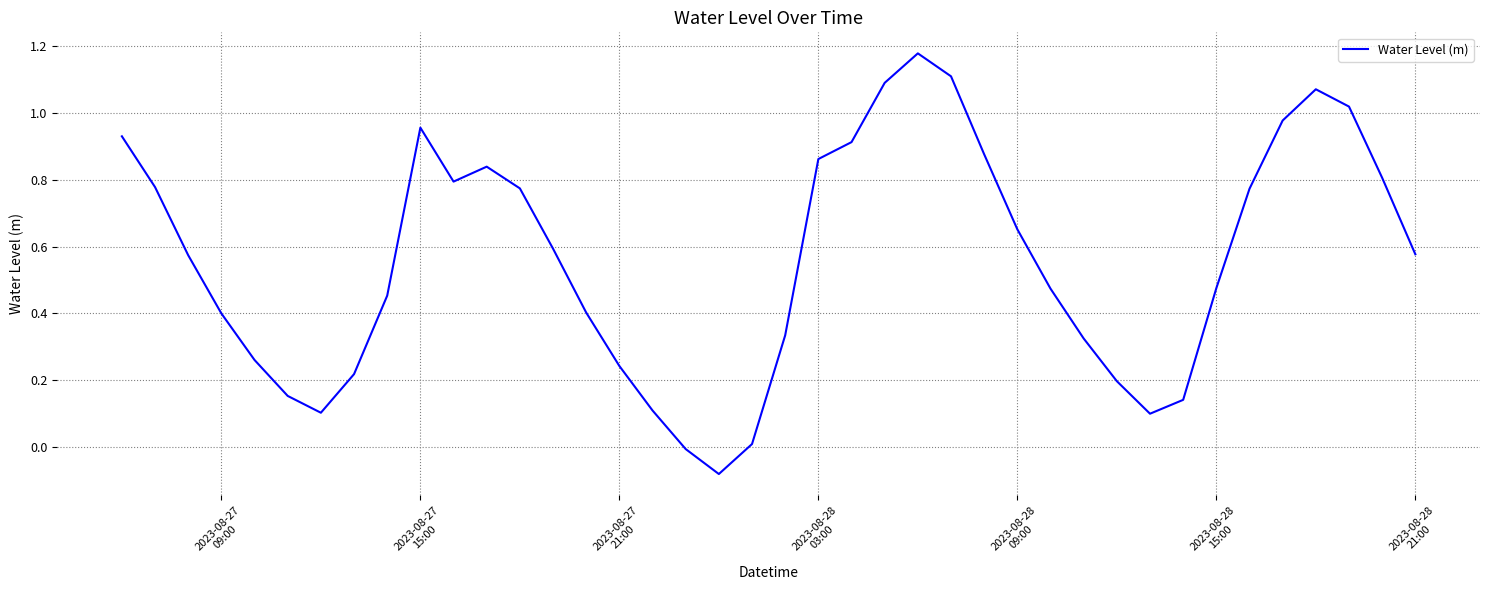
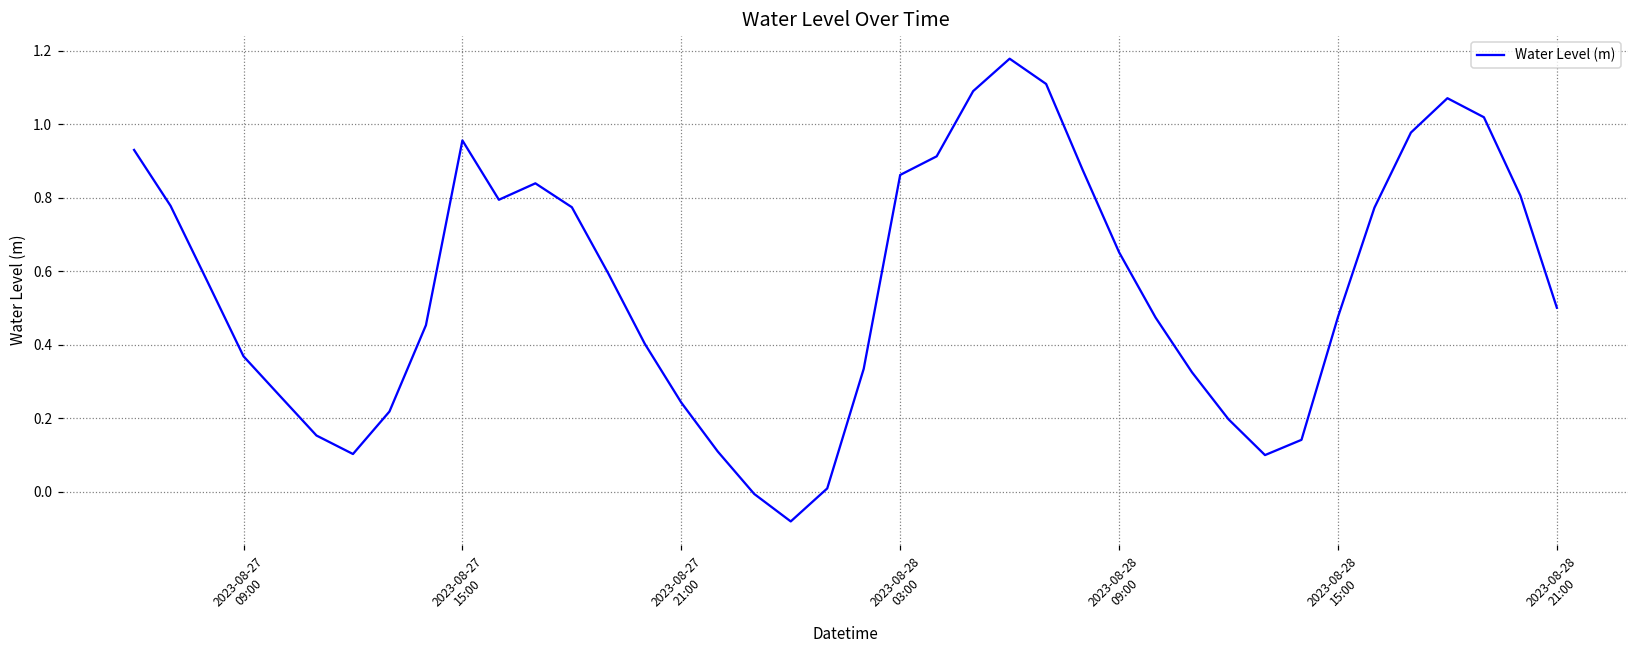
2023-08-27 09:00: 0.40 -> 0.37
2023-08-28 21:00: 0.58 -> 0.50
